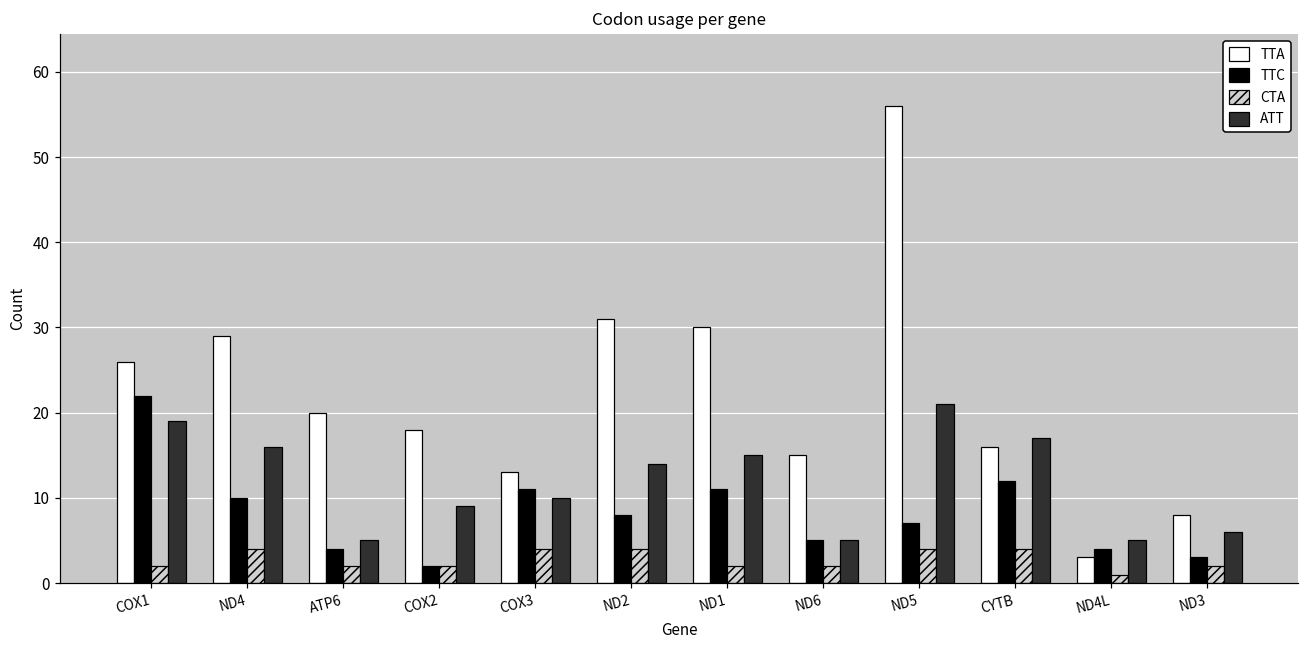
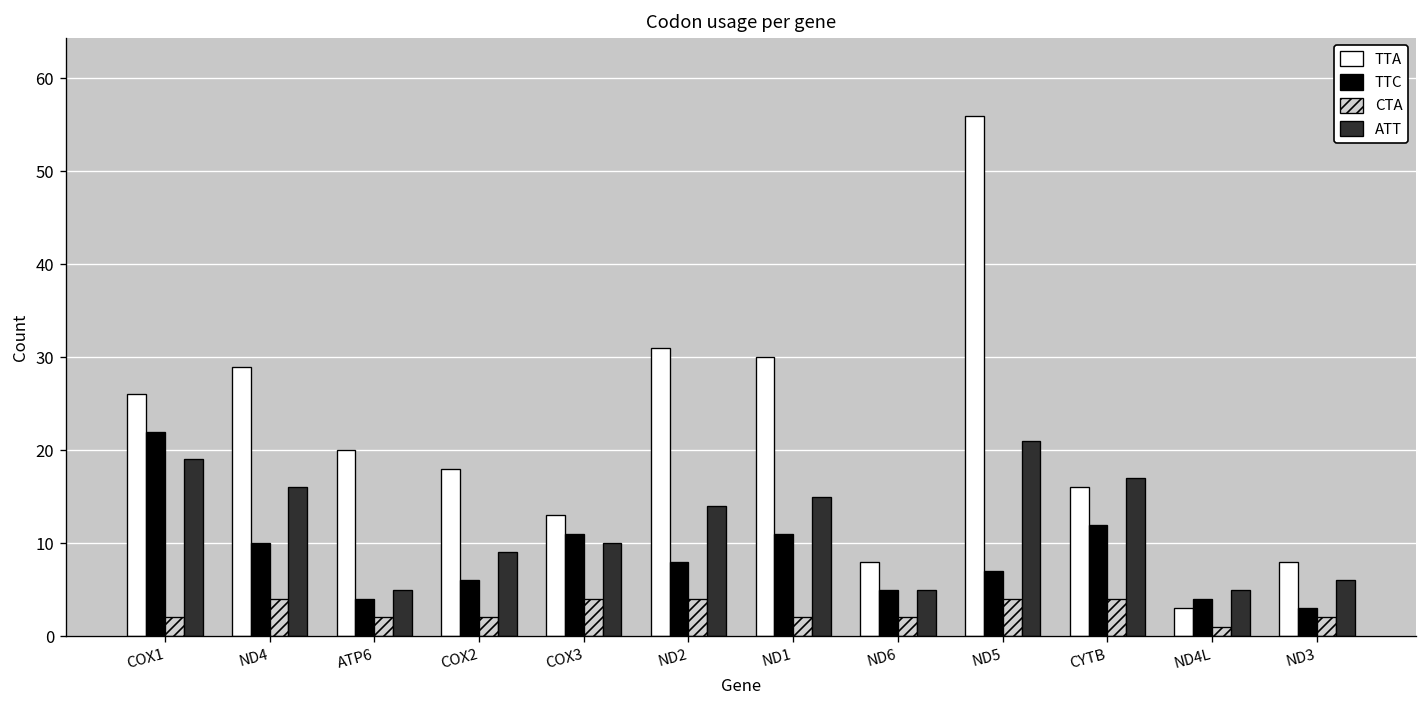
TTC, COX2: 2 -> 6
TTA, ND6: 15 -> 8
